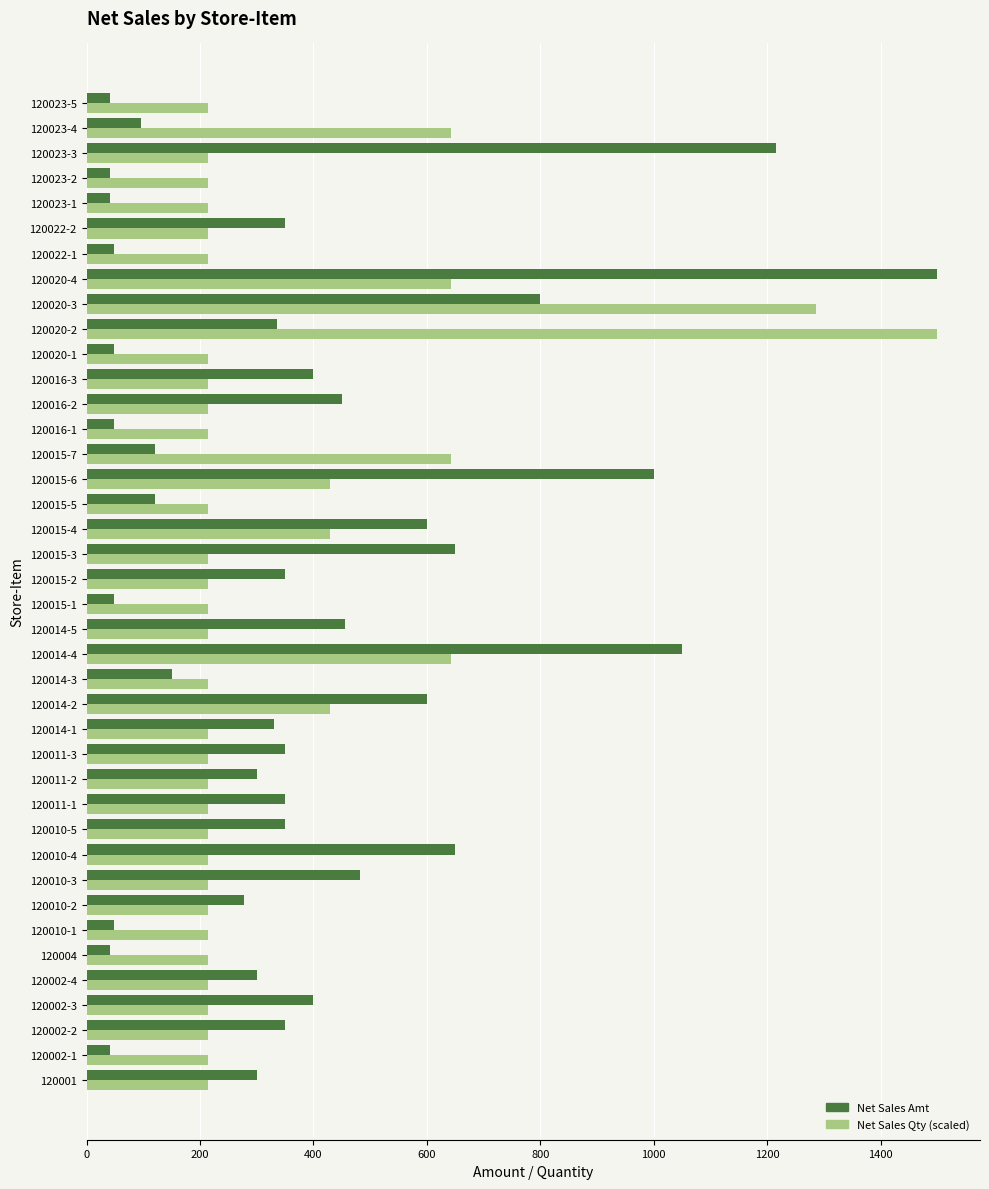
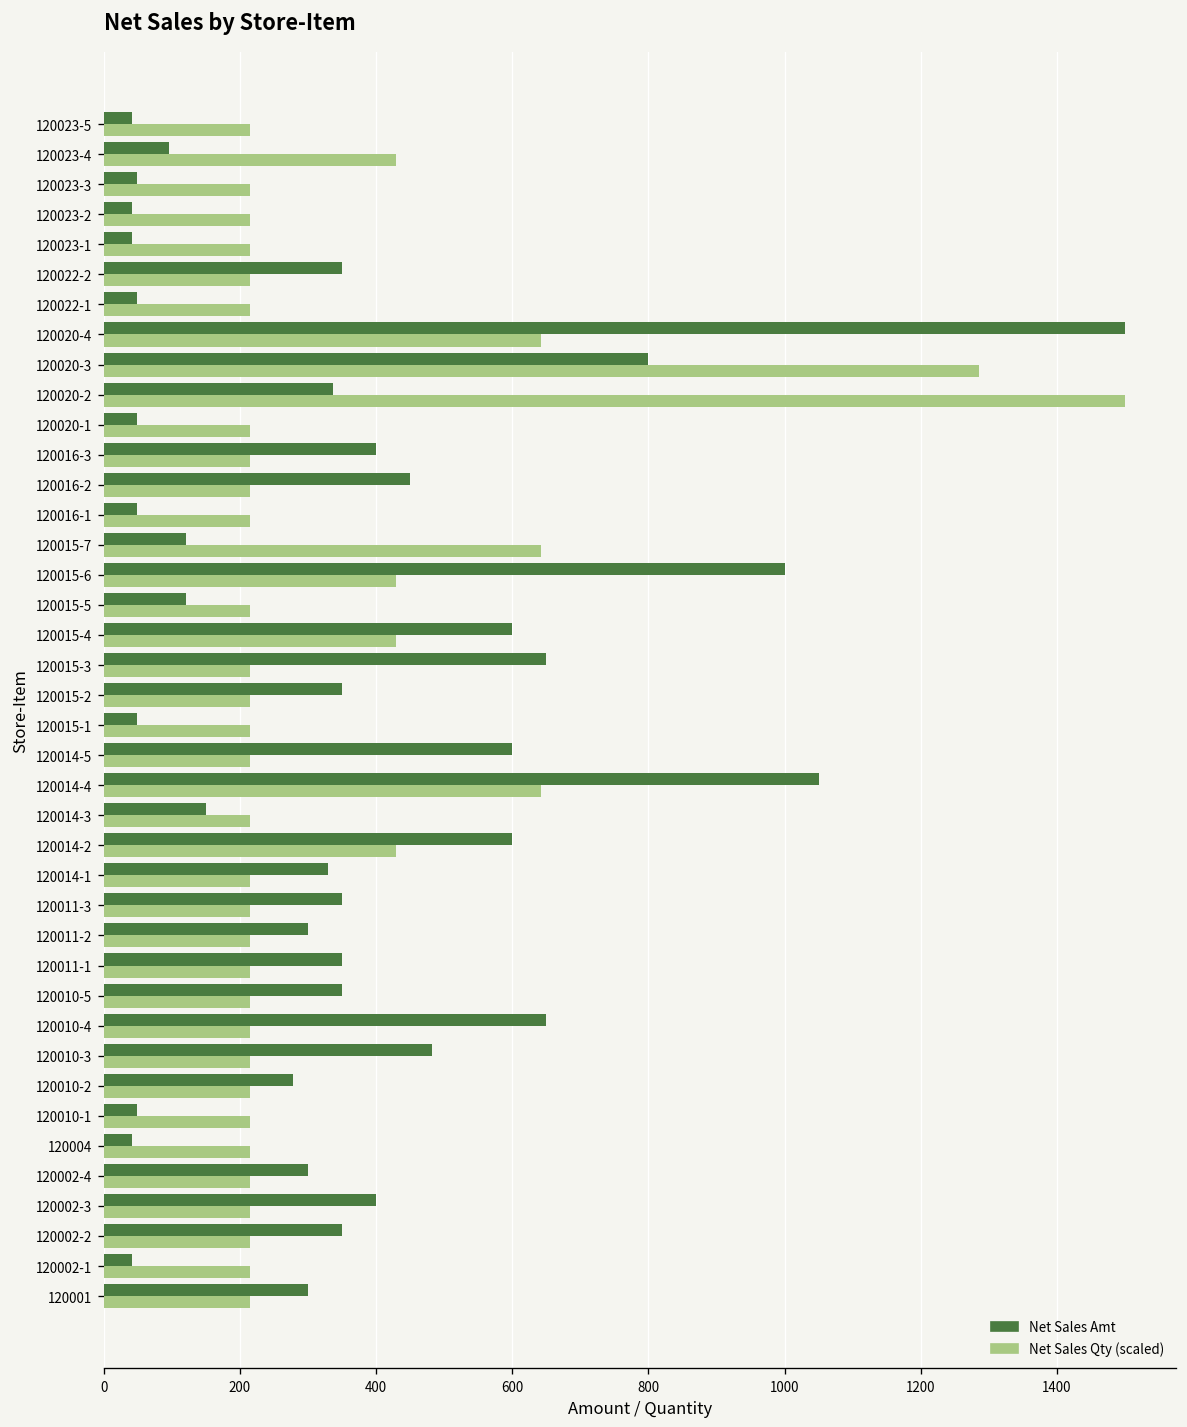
Net Sales Qty (scaled), 120023-4: 640 -> 430
Net Sales Amt, 120023-3: 1220 -> 50
Net Sales Amt, 120014-5: 460 -> 600
